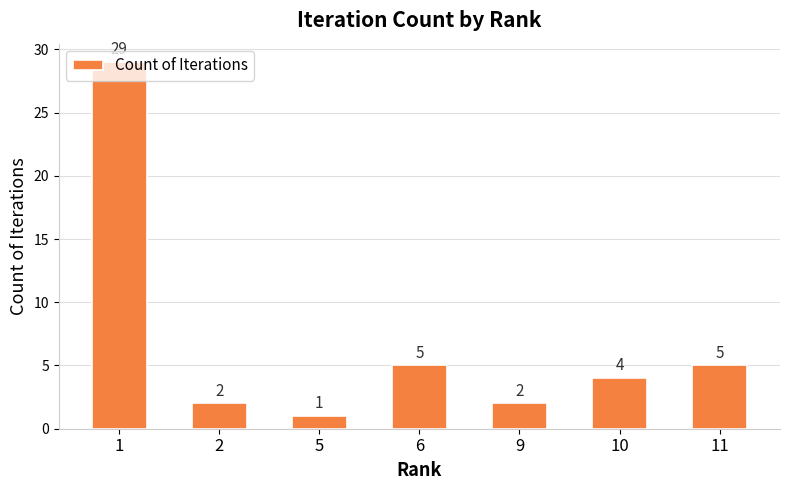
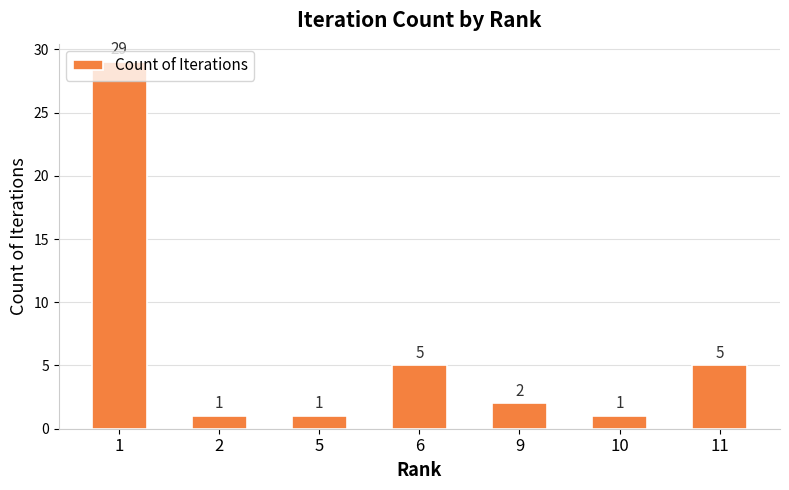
2: 2 -> 1
10: 4 -> 1
